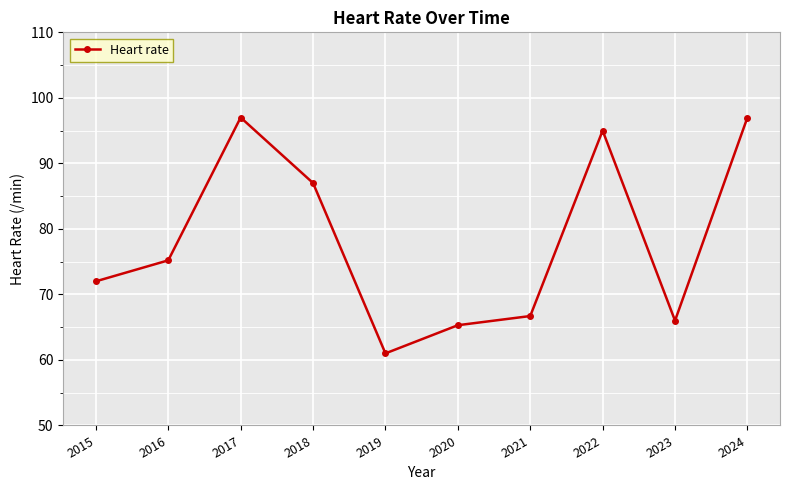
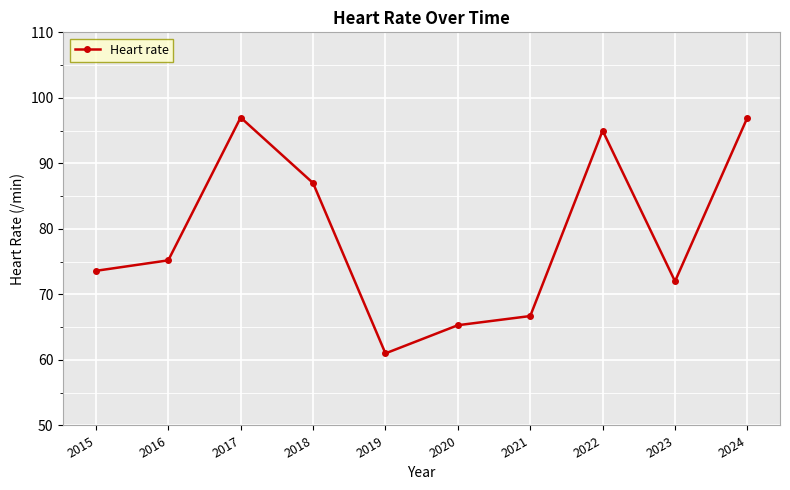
2015: 72 -> 74
2023: 66 -> 72
